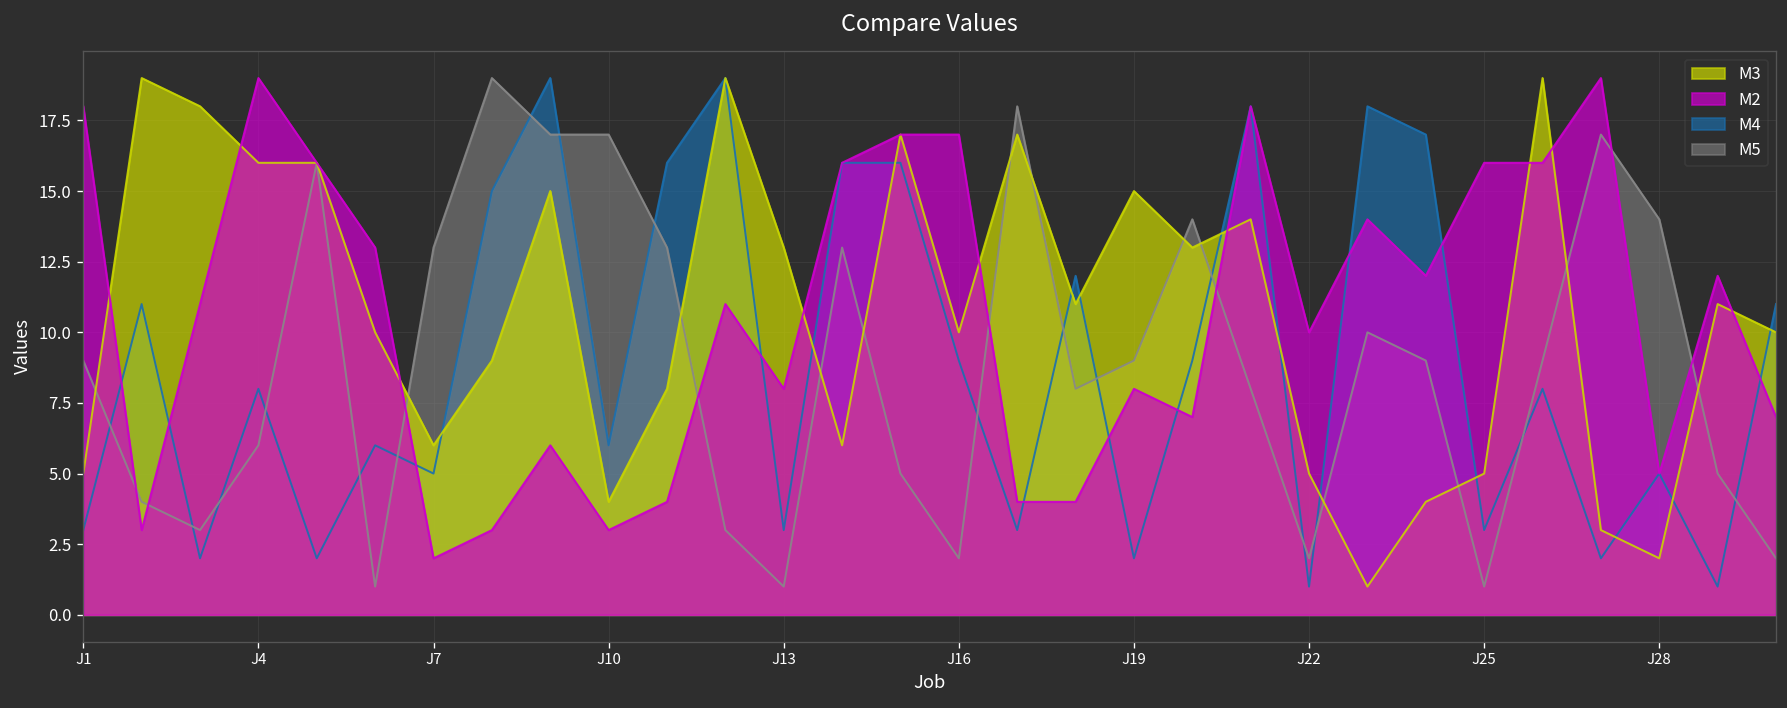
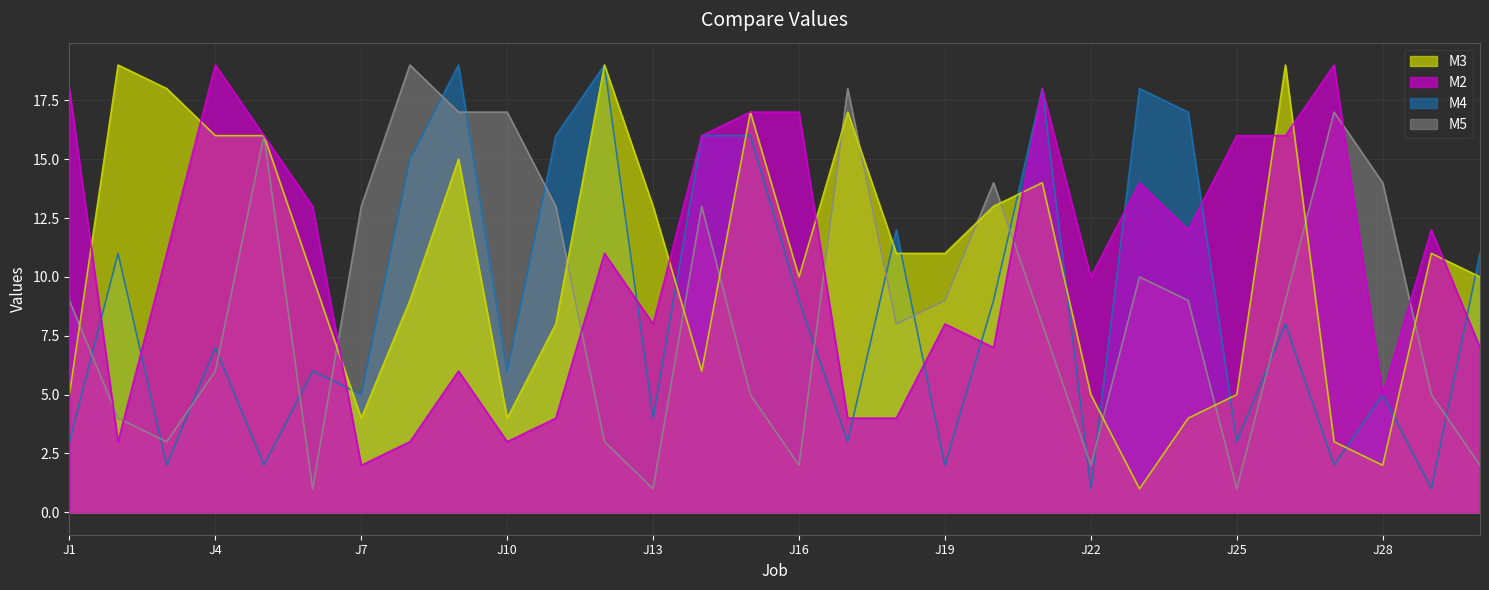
M4, J4: 8 -> 7
M3, J7: 6 -> 4
M4, J13: 3 -> 4
M3, J19: 15 -> 11
